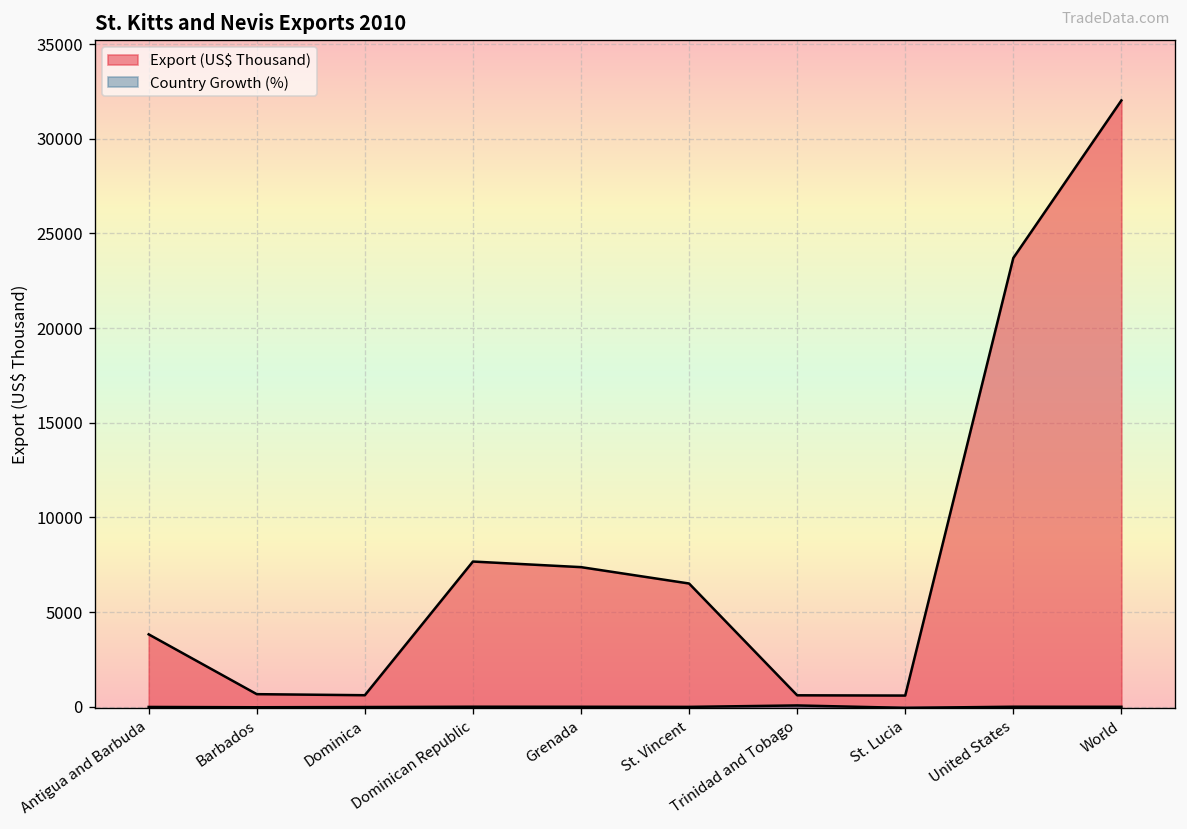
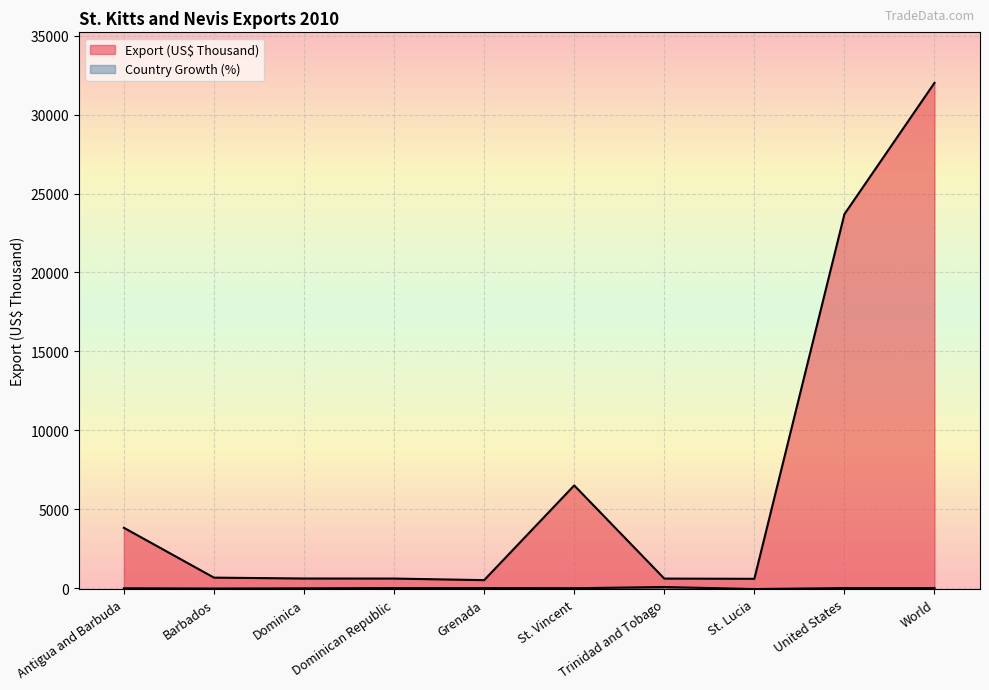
Export (US$ Thousand), Dominican Republic: 7700 -> 600
Export (US$ Thousand), Grenada: 7400 -> 500
